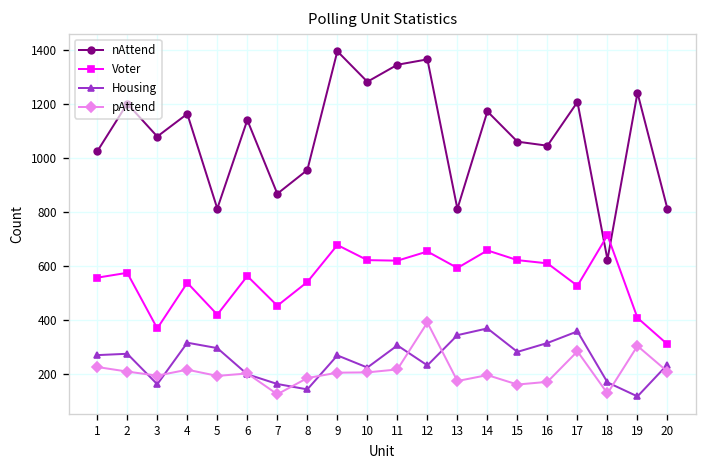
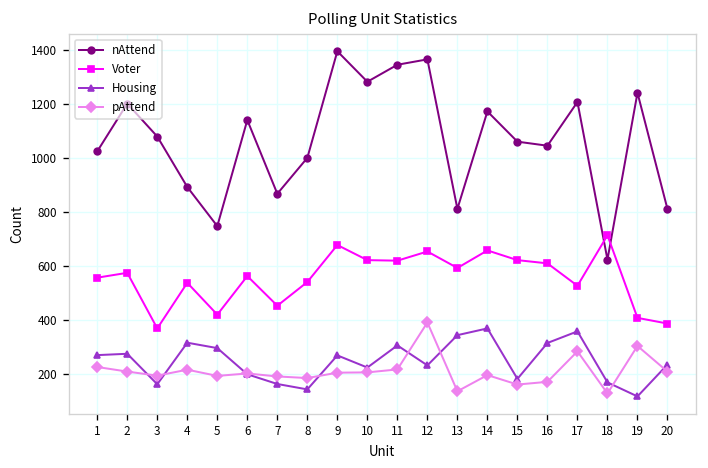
nAttend, 4: 1160 -> 890
nAttend, 5: 810 -> 750
pAttend, 7: 130 -> 190
nAttend, 8: 960 -> 1000
pAttend, 13: 170 -> 140
Housing, 15: 280 -> 180
Voter, 20: 310 -> 390
